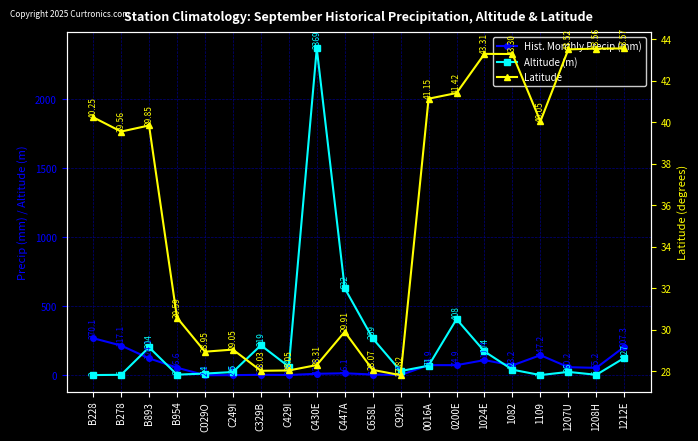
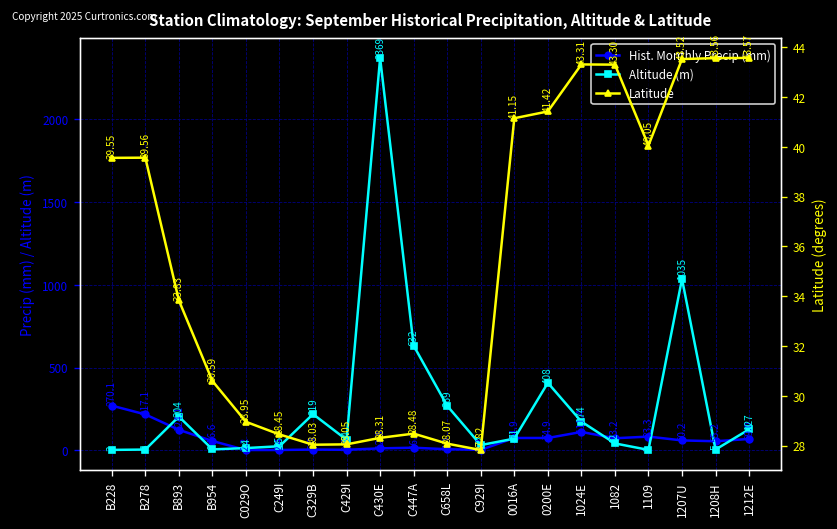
Hist. Monthly Precip (mm), 1109: 147.2 -> 83.3
Altitude (m), 1207U: 26 -> 1035
Hist. Monthly Precip (mm), 1212E: 207.3 -> 69.0
Latitude, B228: 40.25 -> 39.55
Latitude, B893: 39.85 -> 33.83
Latitude, C249I: 29.05 -> 28.45
Latitude, C447A: 29.91 -> 28.48
